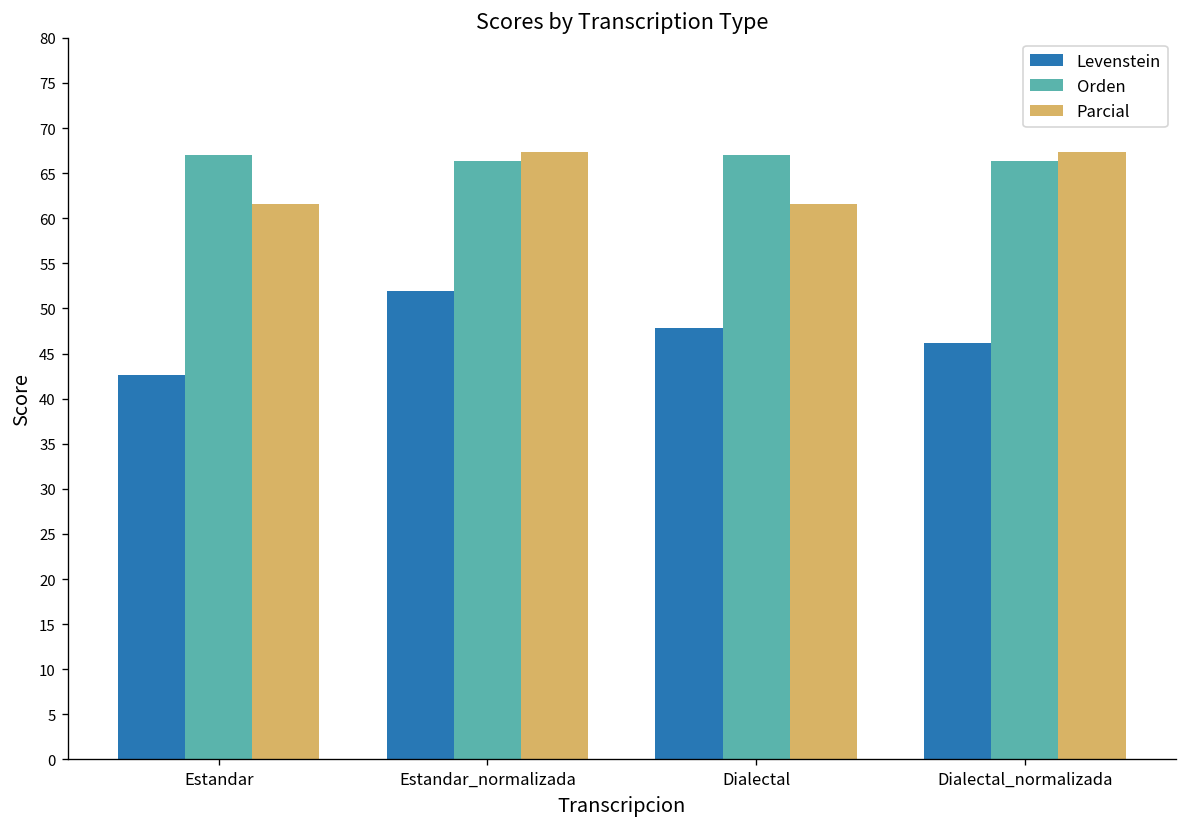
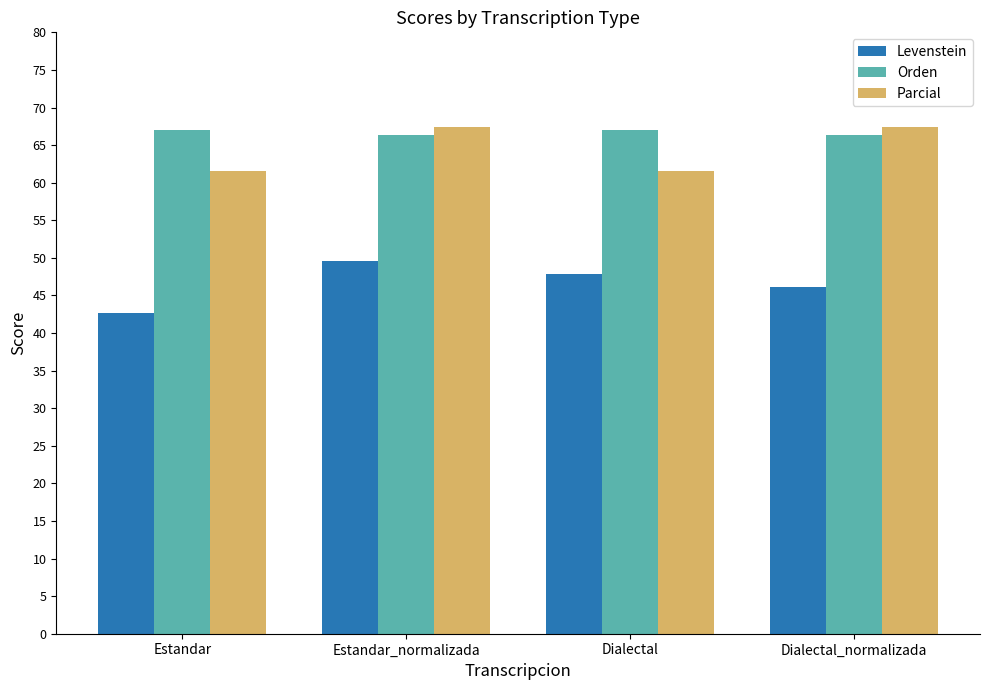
Levenstein, Estandar_normalizada: 52 -> 50
